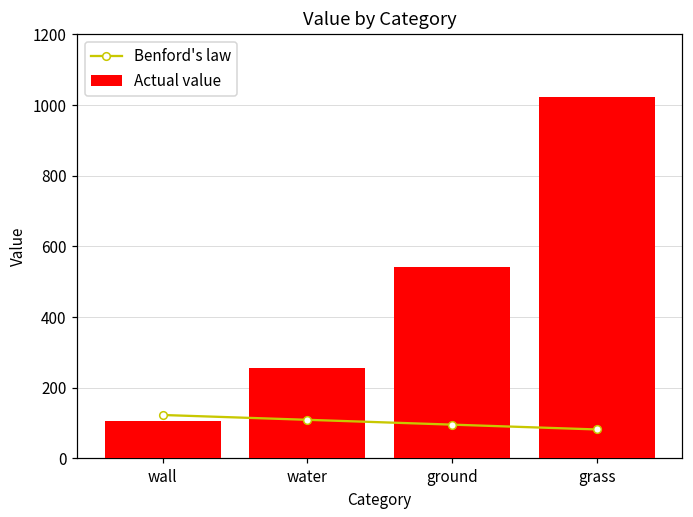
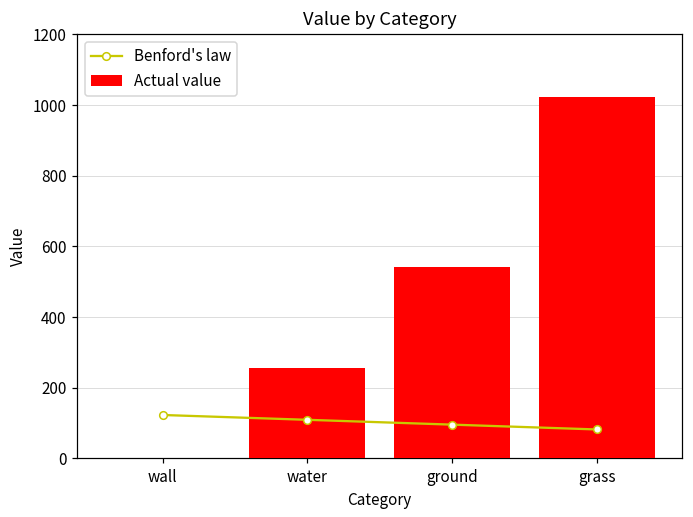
Actual value, wall: 110 -> 0
